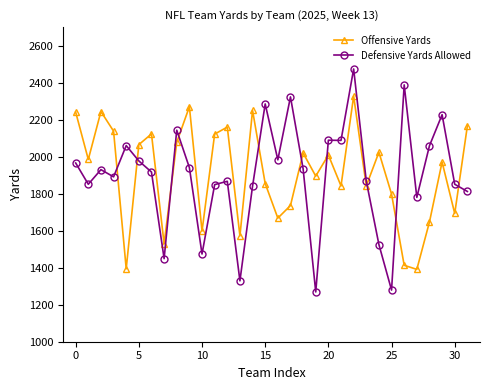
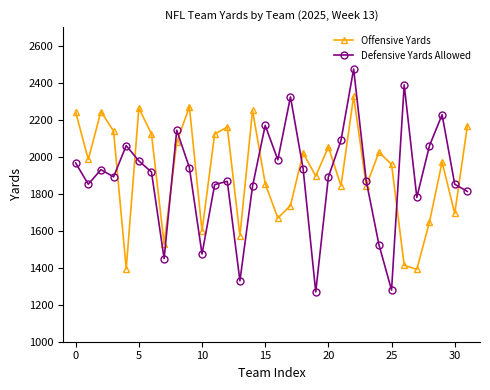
Offensive Yards, 5: 2070 -> 2260
Defensive Yards Allowed, 15: 2290 -> 2170
Offensive Yards, 20: 2010 -> 2050
Defensive Yards Allowed, 20: 2090 -> 1890
Offensive Yards, 25: 1800 -> 1960
